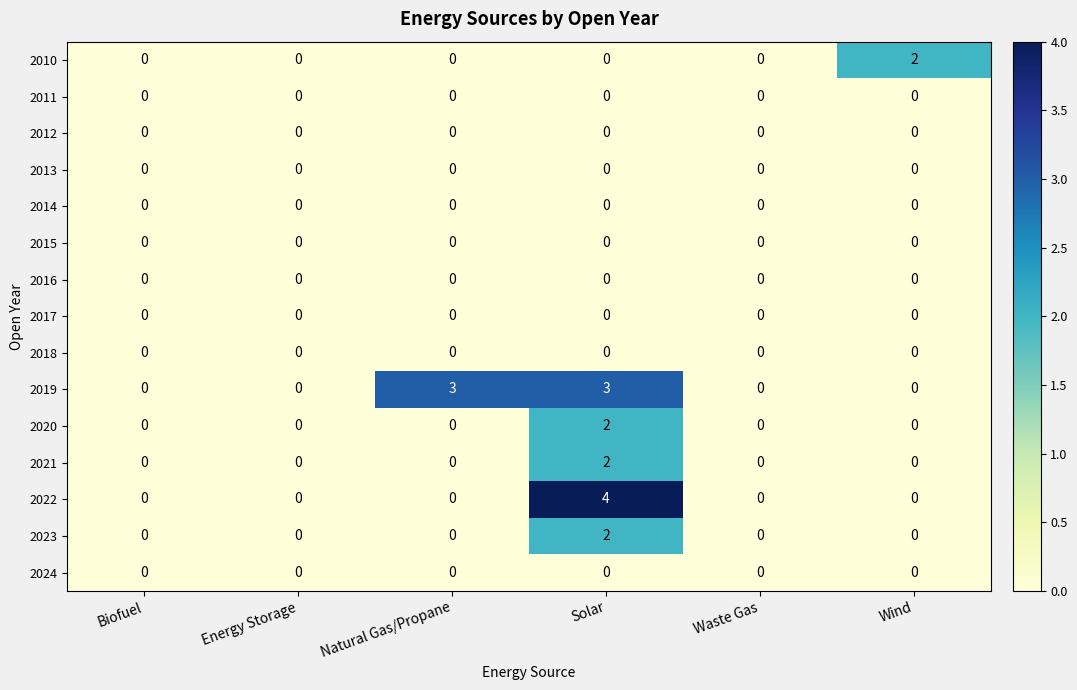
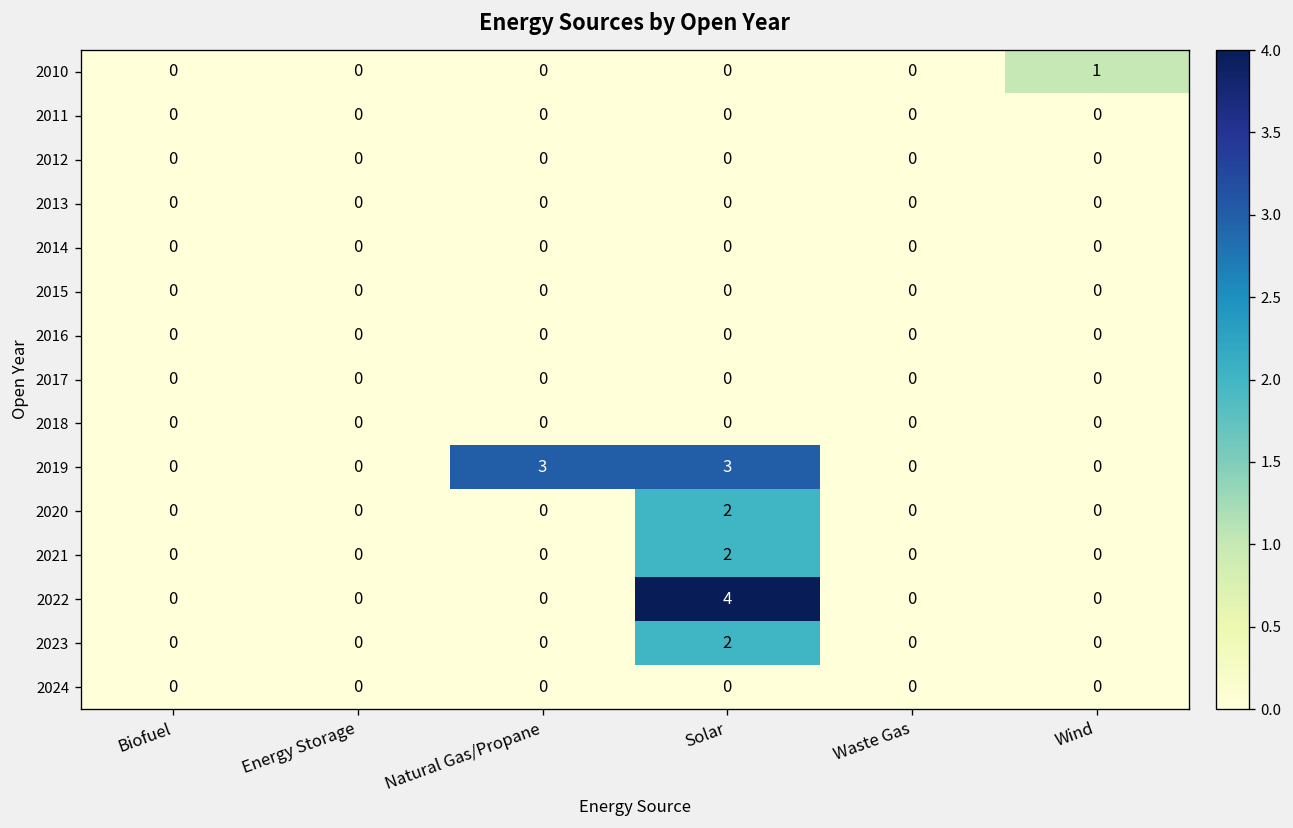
2010, Wind: 2 -> 1
